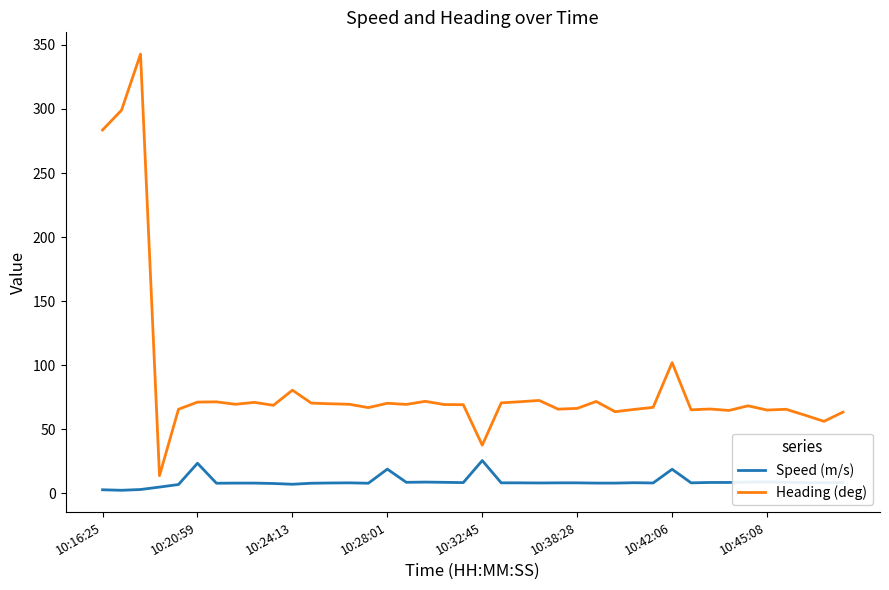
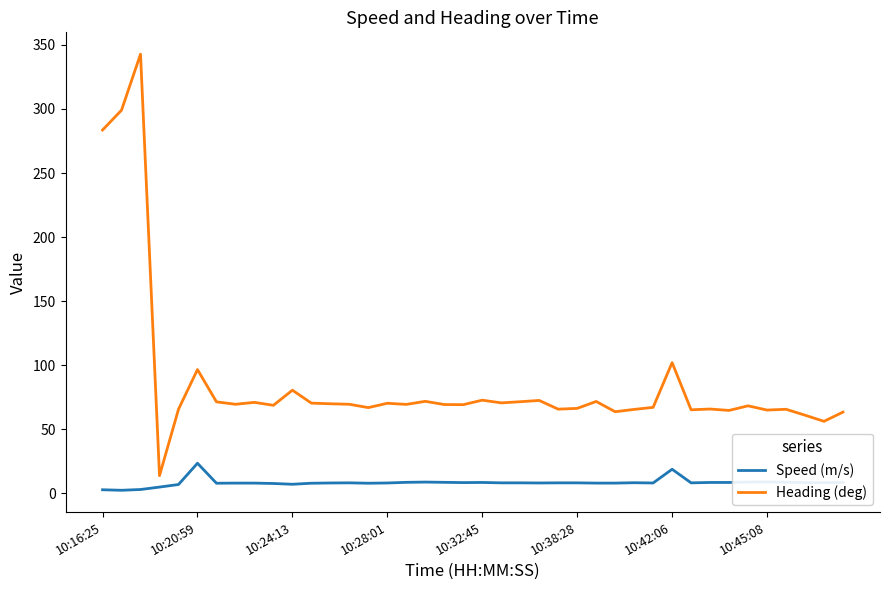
Heading (deg), 10:20:59: 71 -> 97
Speed (m/s), 10:28:01: 19 -> 8
Speed (m/s), 10:32:45: 26 -> 9
Heading (deg), 10:32:45: 38 -> 73
